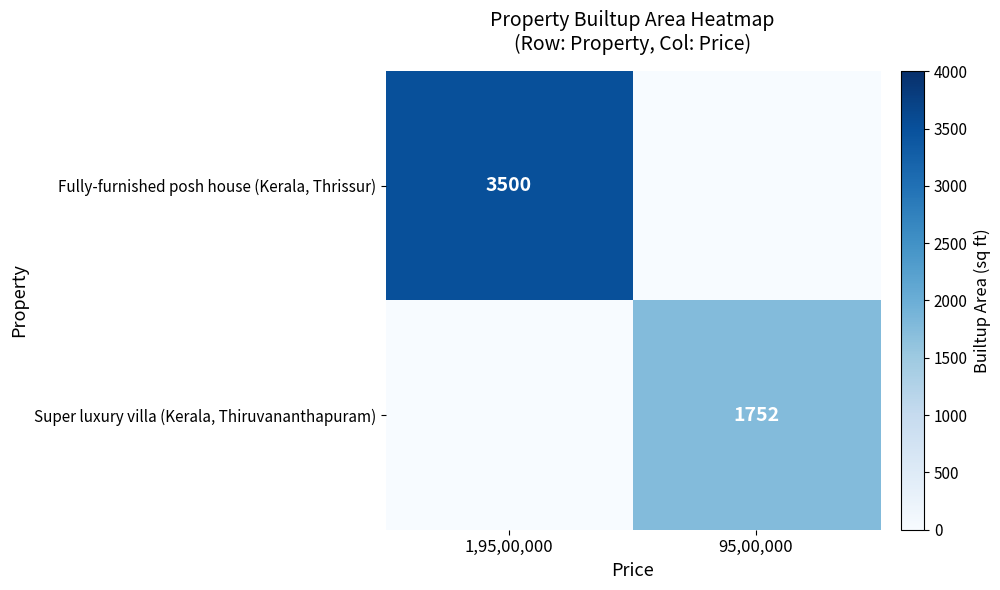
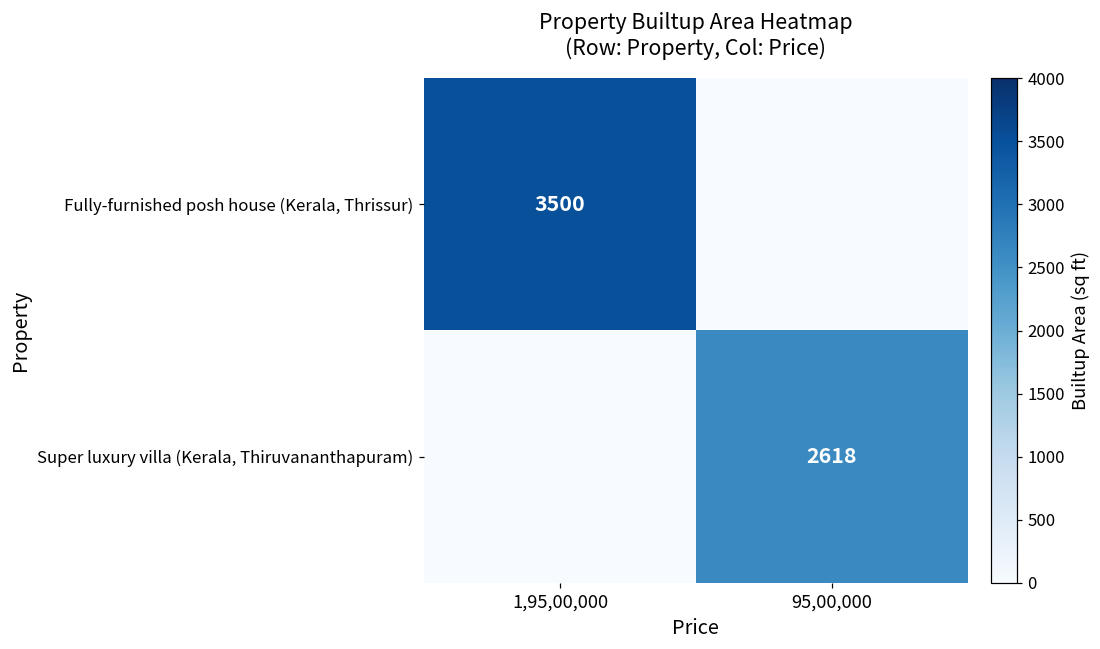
Super luxury villa (Kerala, Thiruvananthapuram), 95,00,000: 1752 -> 2618
